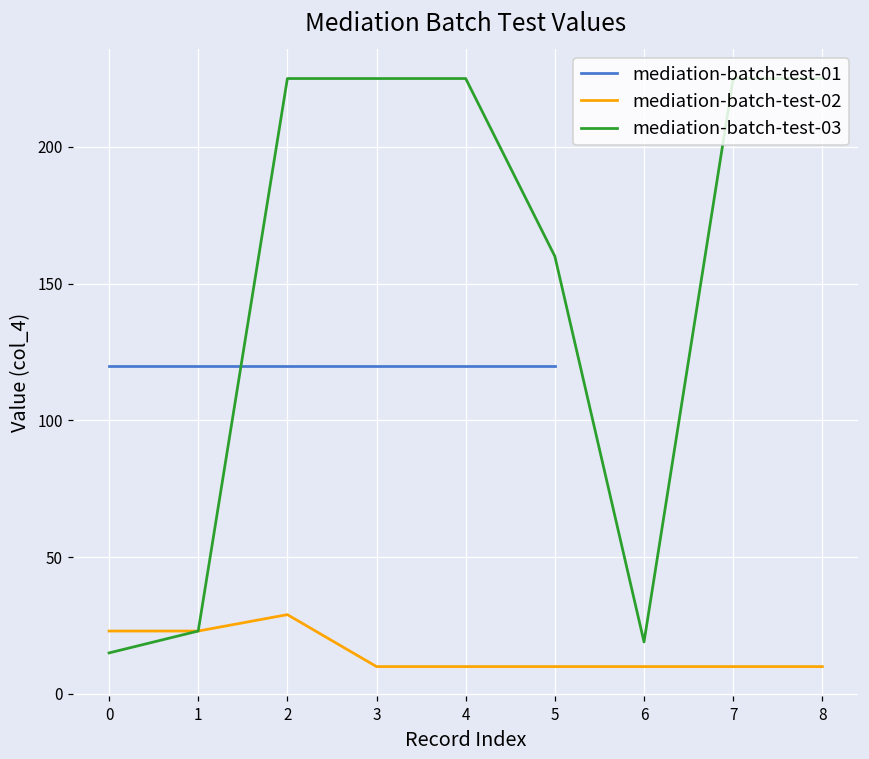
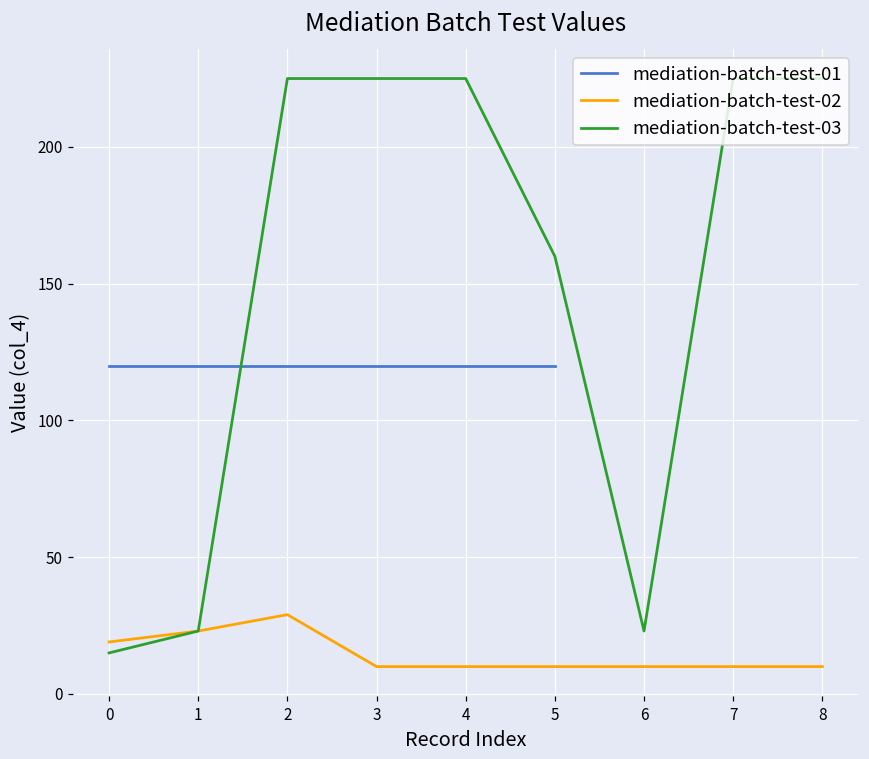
mediation-batch-test-02, 0: 23 -> 19
mediation-batch-test-03, 6: 19 -> 23
